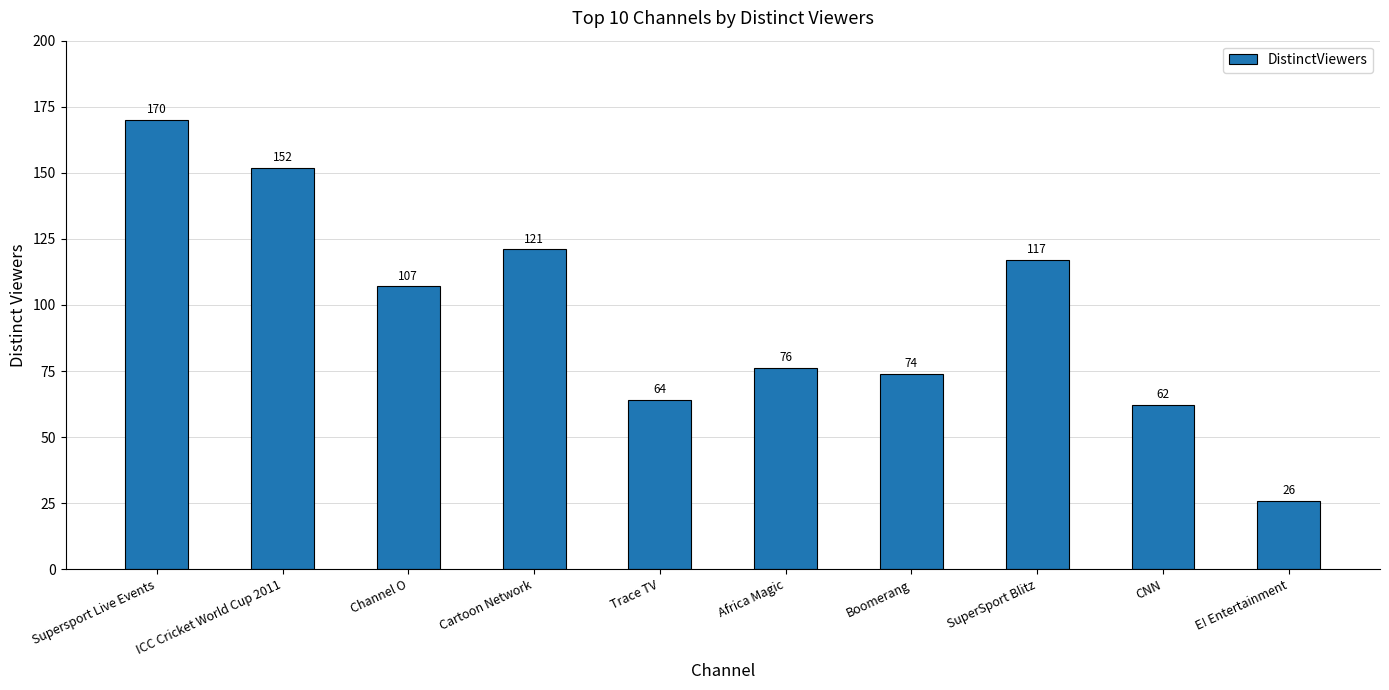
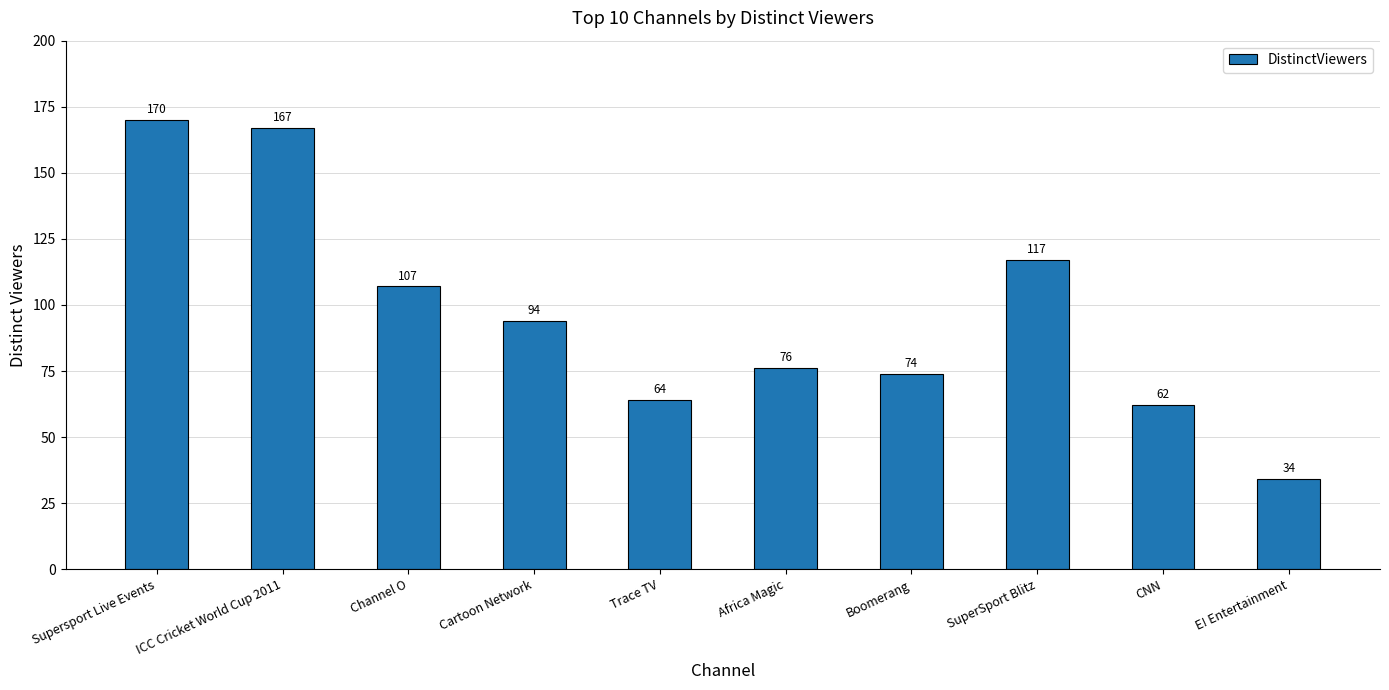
ICC Cricket World Cup 2011: 152 -> 167
Cartoon Network: 121 -> 94
E! Entertainment: 26 -> 34
